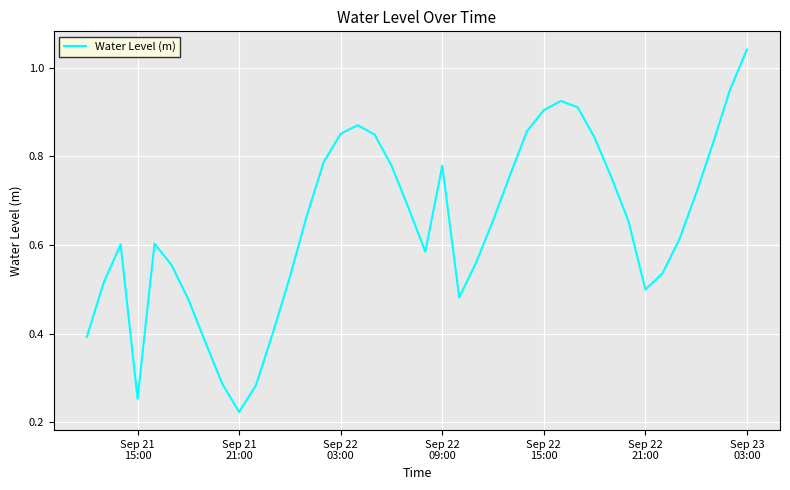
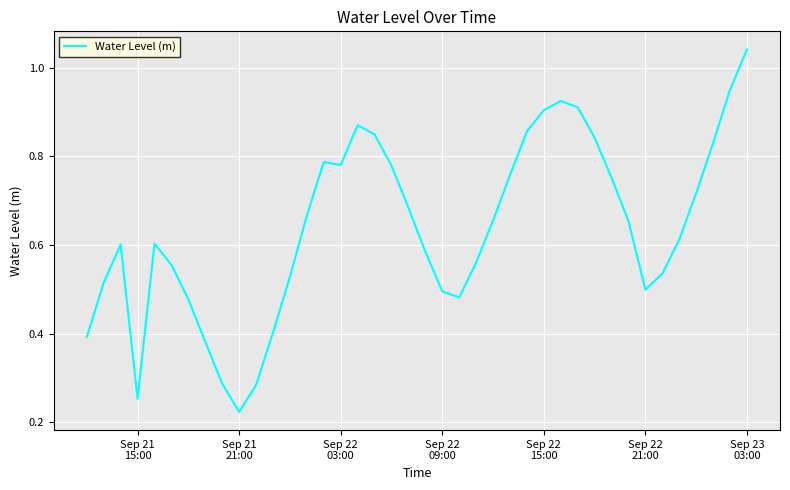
Sep 22 03:00: 0.85 -> 0.78
Sep 22 09:00: 0.78 -> 0.50
